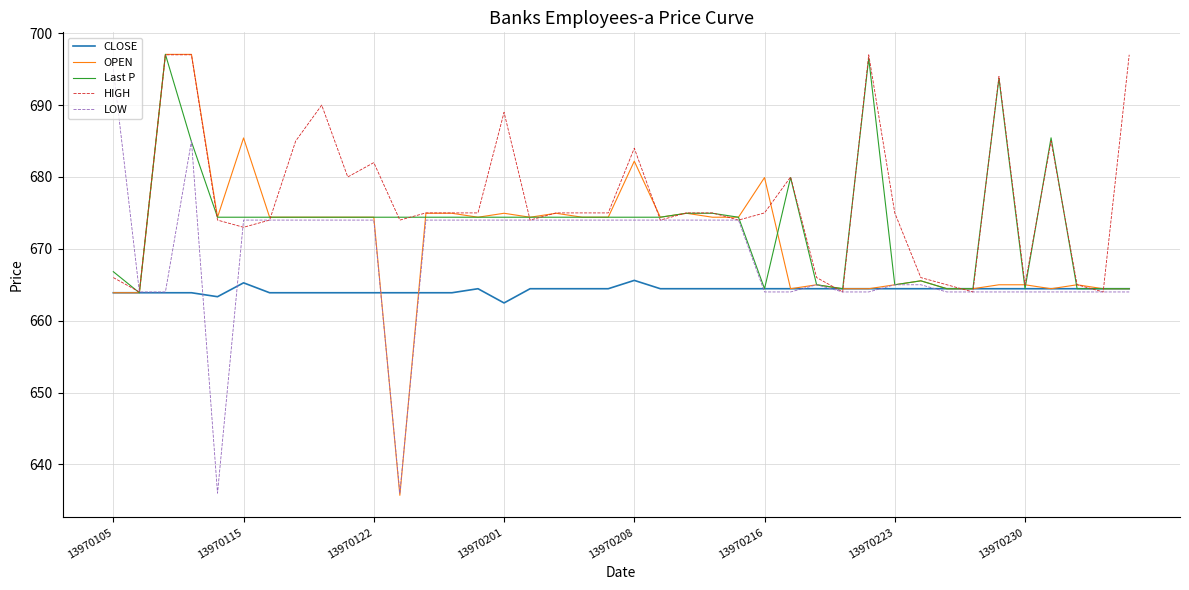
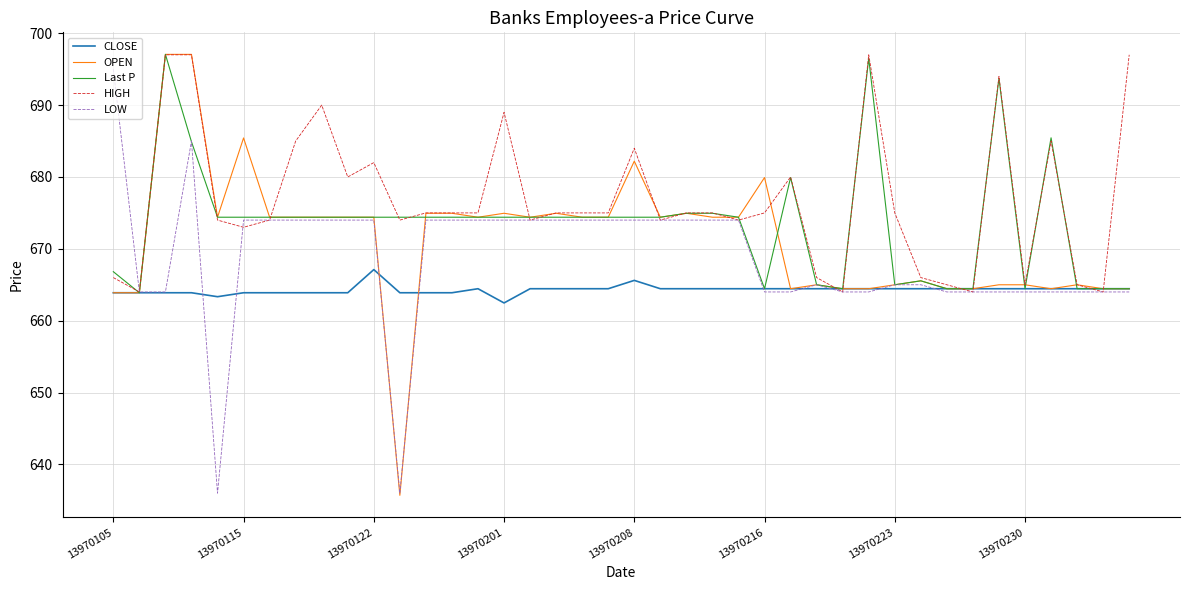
CLOSE, 13970115: 665 -> 664
CLOSE, 13970122: 664 -> 667
